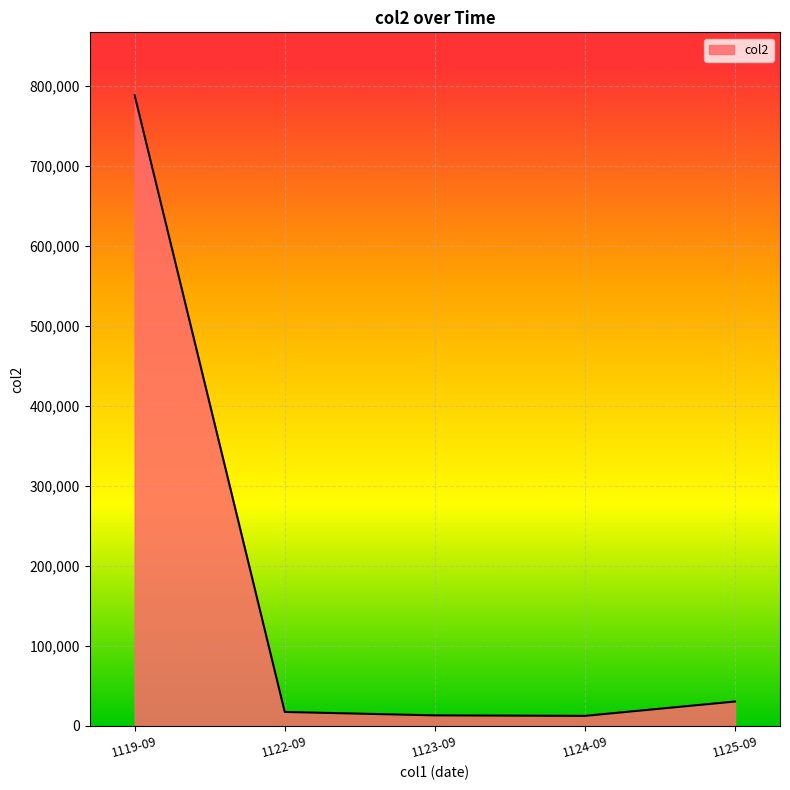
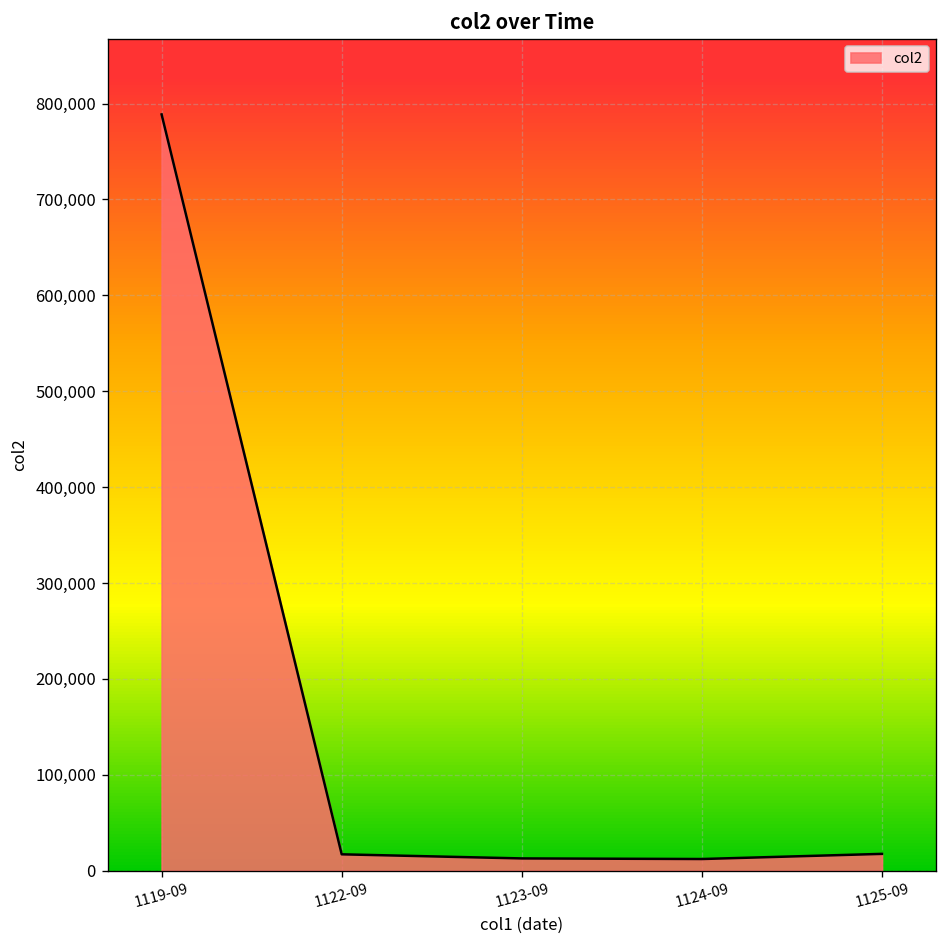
1125-09: 30,000 -> 20,000
